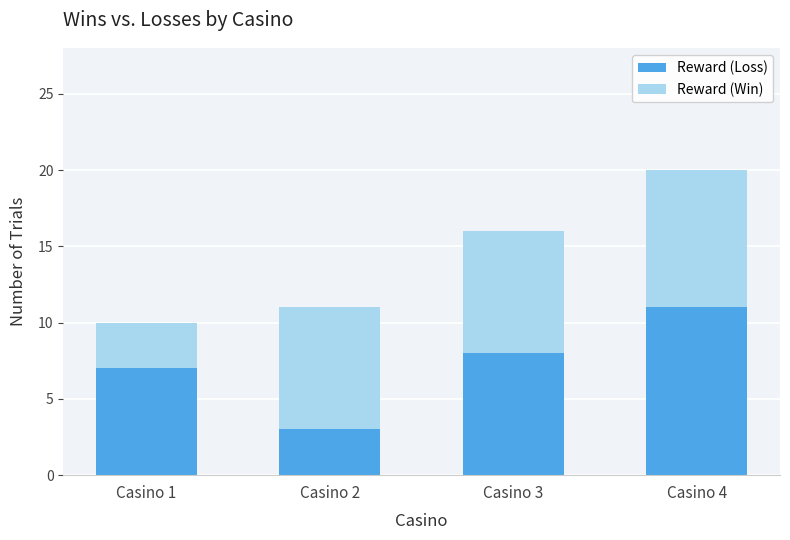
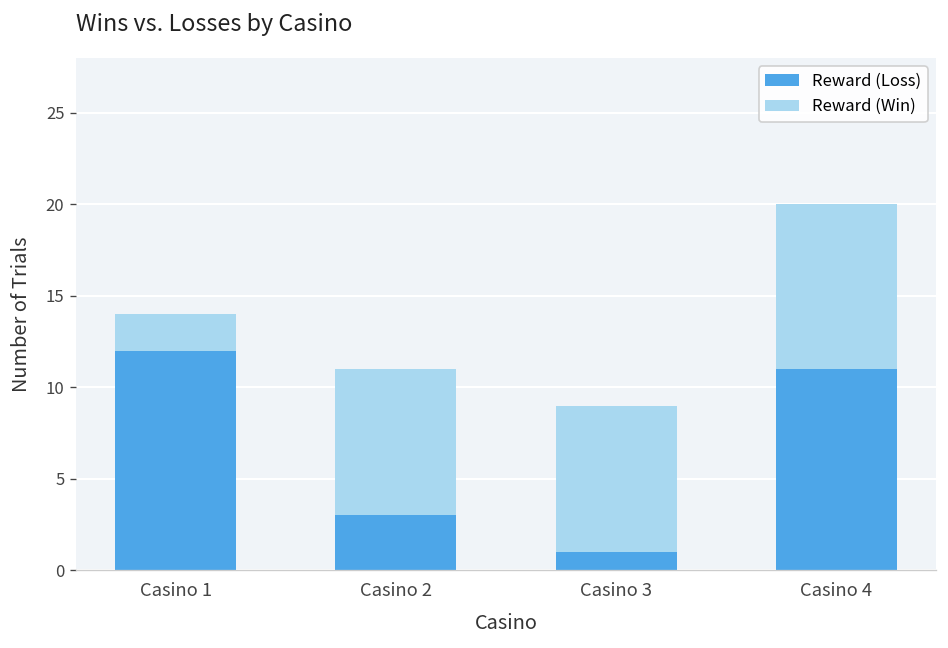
Reward (Loss), Casino 1: 7 -> 12
Reward (Win), Casino 1: 3 -> 2
Reward (Loss), Casino 3: 8 -> 1
